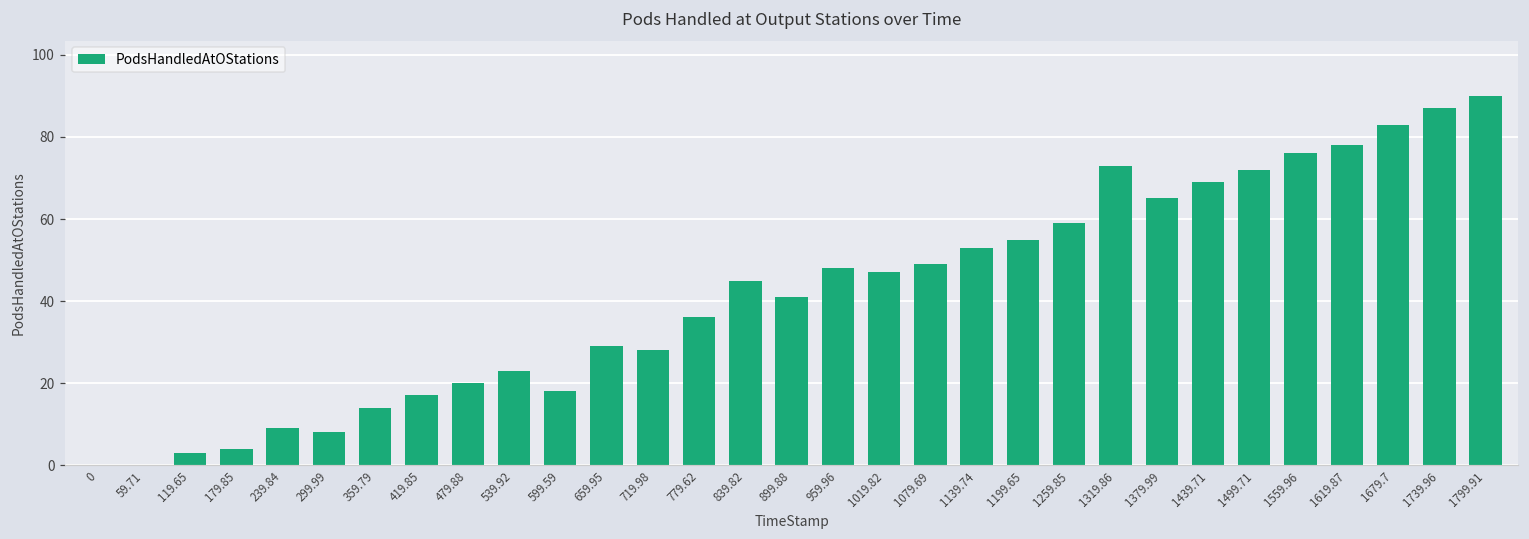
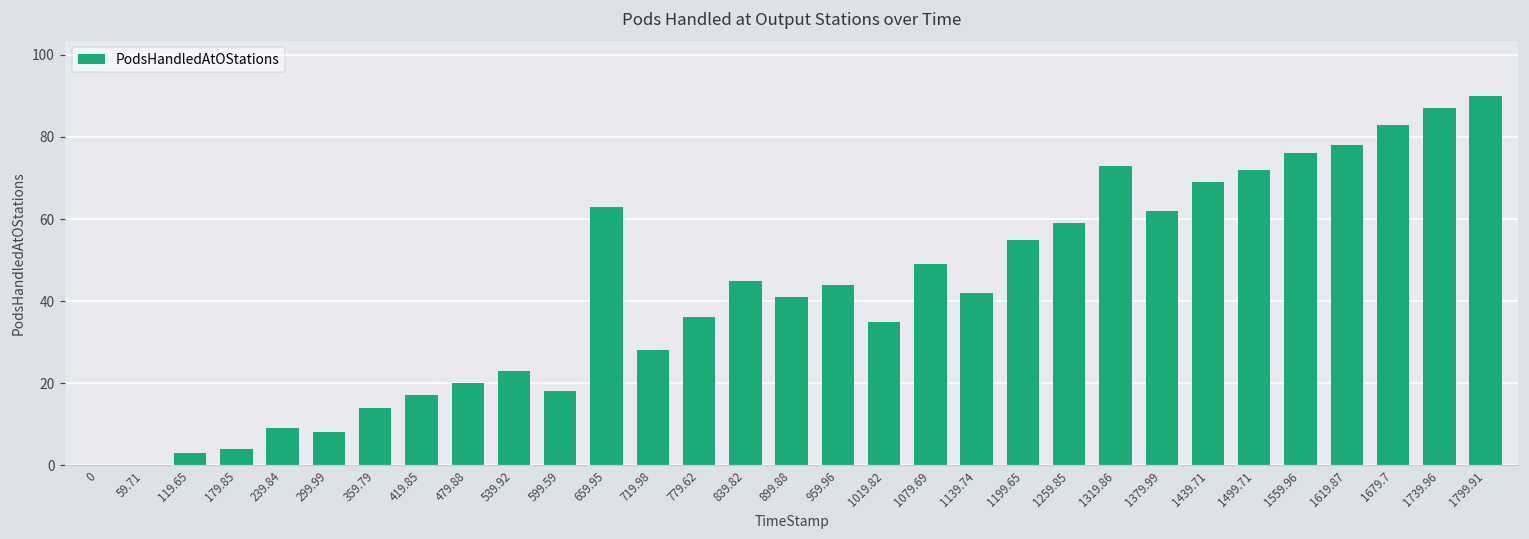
659.95: 29 -> 63
959.96: 48 -> 44
1019.82: 47 -> 35
1139.74: 53 -> 42
1379.99: 65 -> 62
